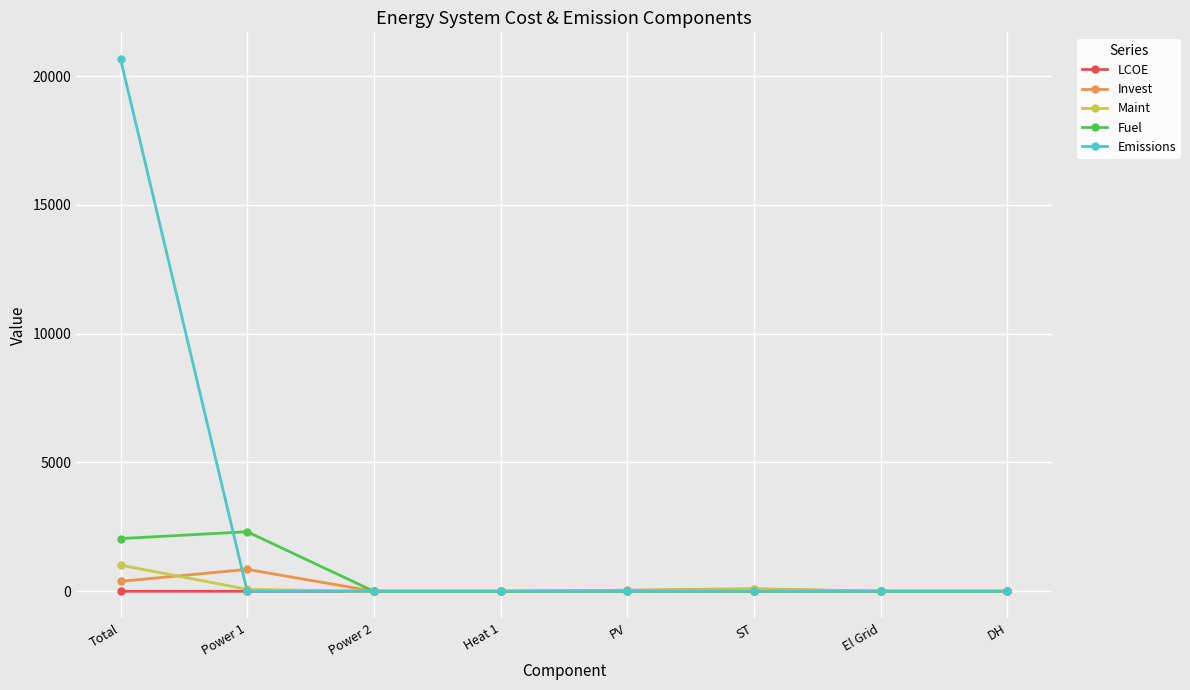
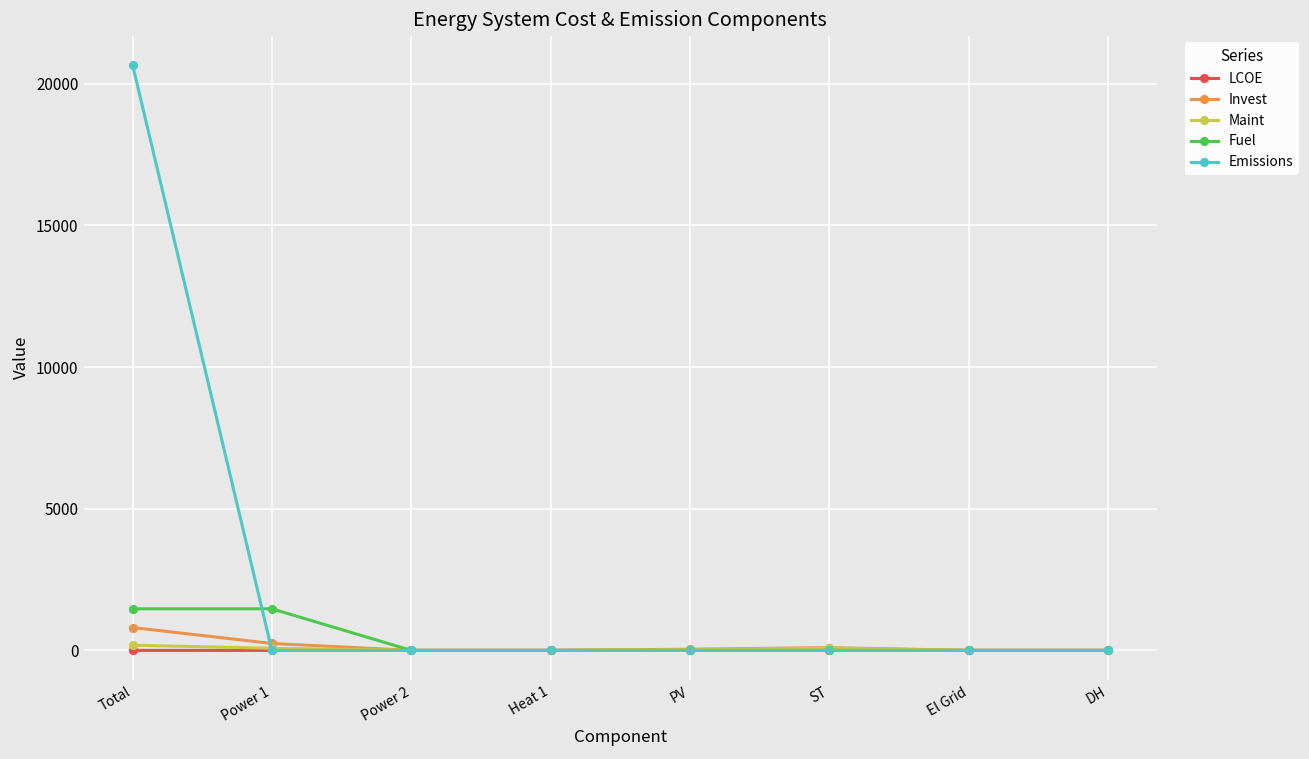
Invest, Total: 400 -> 800
Maint, Total: 1000 -> 200
Fuel, Total: 2000 -> 1500
Invest, Power 1: 800 -> 200
Fuel, Power 1: 2300 -> 1500
